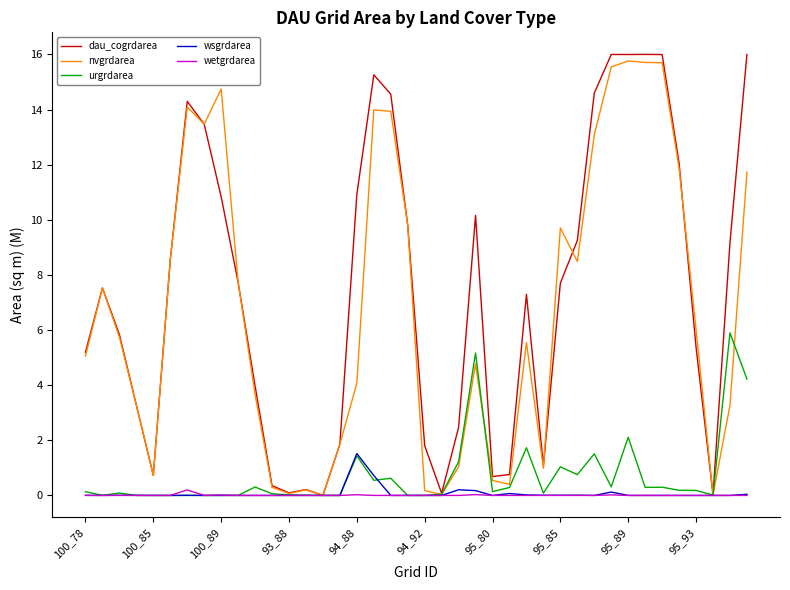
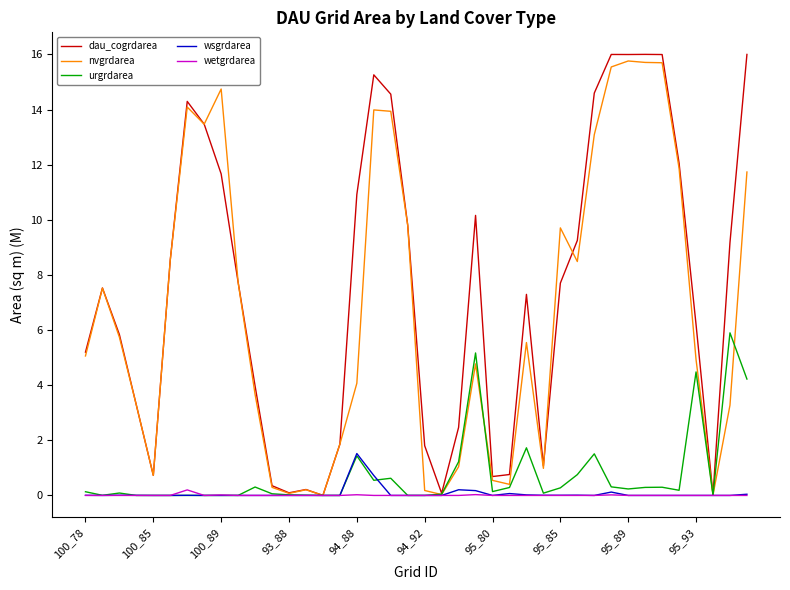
dau_cogrdarea, 100_89: 10.8 -> 11.7
urgrdarea, 95_85: 1.0 -> 0.3
urgrdarea, 95_89: 2.1 -> 0.2
dau_cogrdarea, 95_93: 5.4 -> 6.2
nvgrdarea, 95_93: 6.0 -> 4.9
urgrdarea, 95_93: 0.2 -> 4.5
